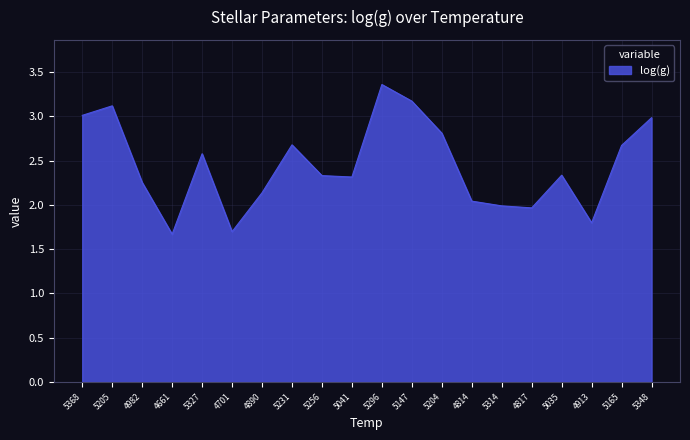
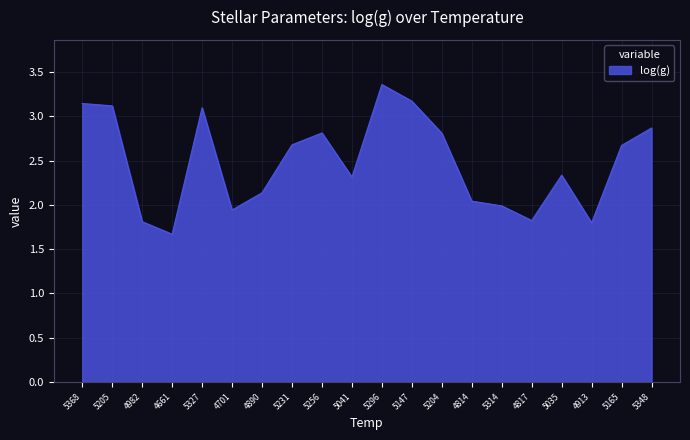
5368: 3.0 -> 3.1
4982: 2.3 -> 1.8
5327: 2.6 -> 3.1
4701: 1.7 -> 1.9
5256: 2.3 -> 2.8
4817: 2.0 -> 1.8
5348: 3.0 -> 2.9
